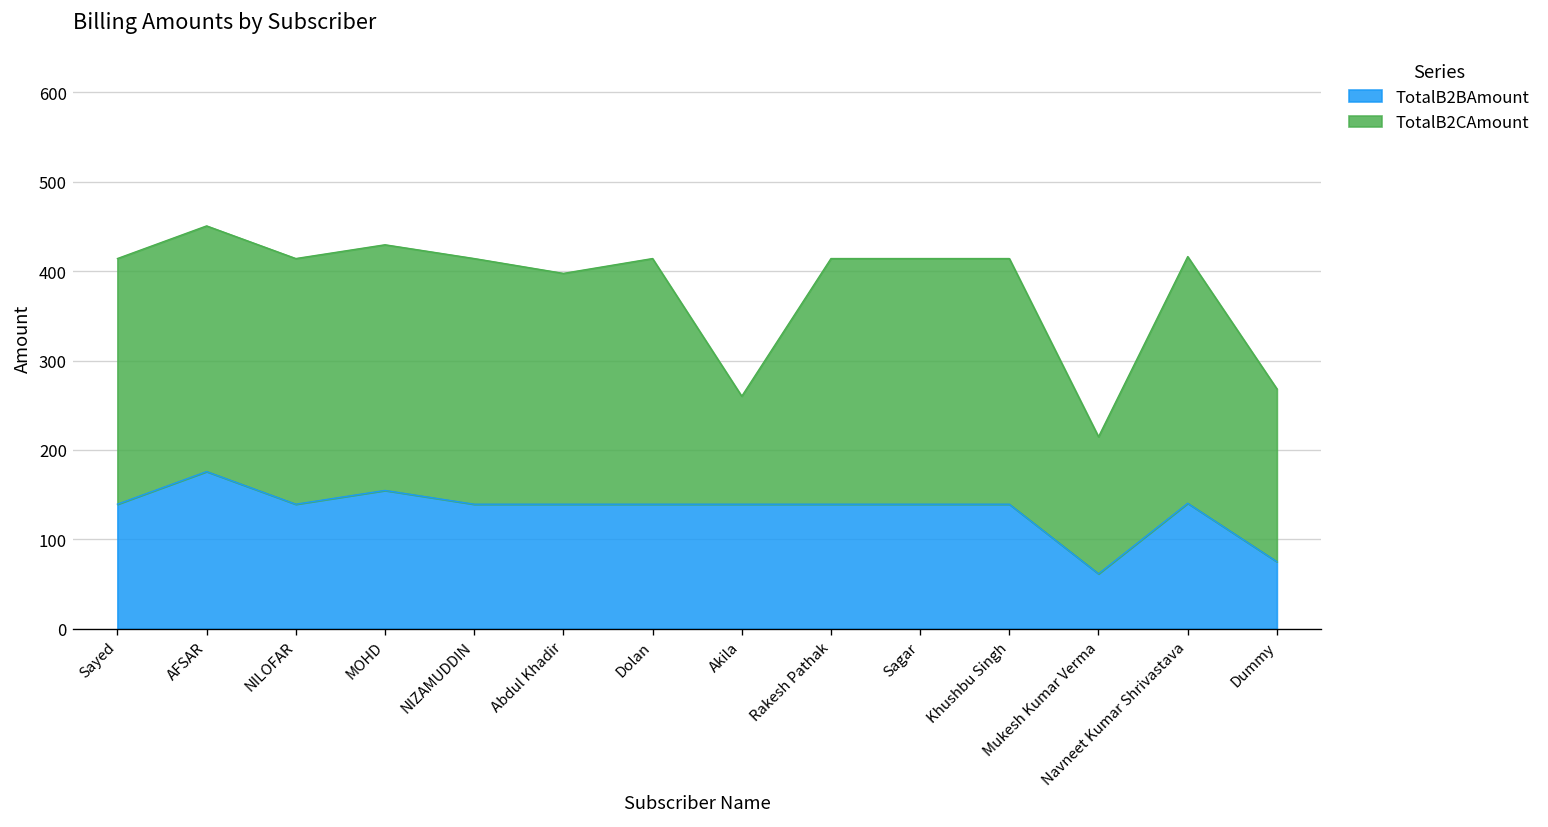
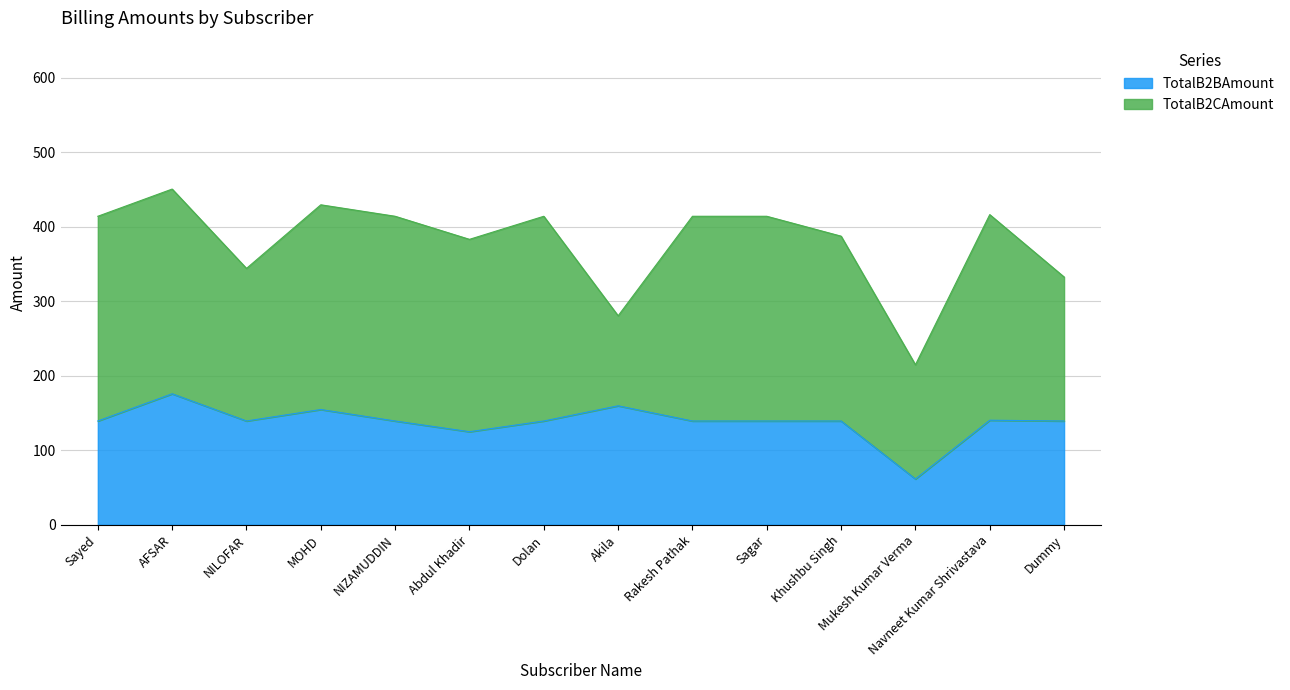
TotalB2CAmount, NILOFAR: 270 -> 200
TotalB2BAmount, Abdul Khadir: 140 -> 120
TotalB2BAmount, Akila: 140 -> 160
TotalB2CAmount, Khushbu Singh: 270 -> 250
TotalB2BAmount, Dummy: 70 -> 140
